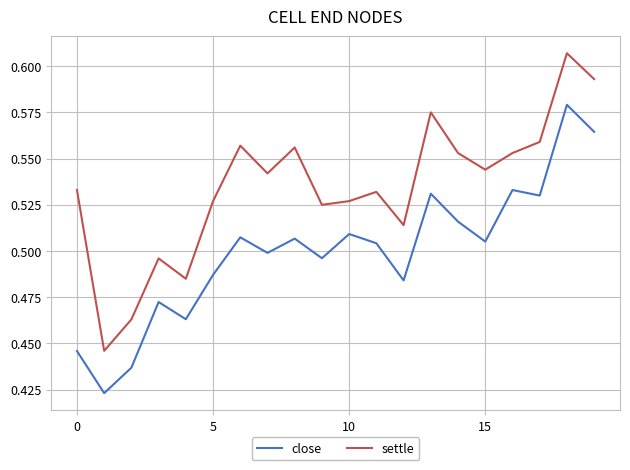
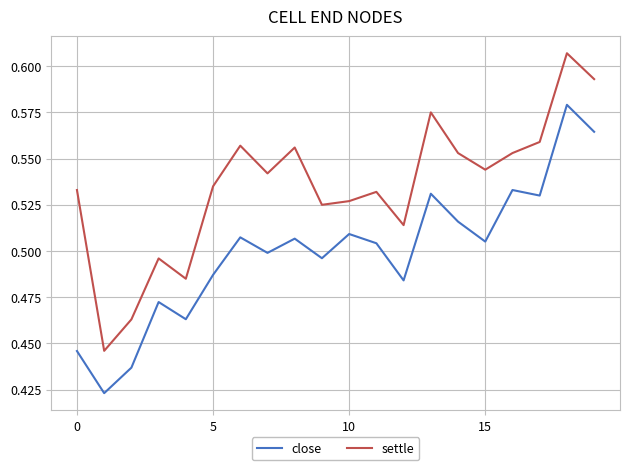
settle, 5: 0.527 -> 0.535
